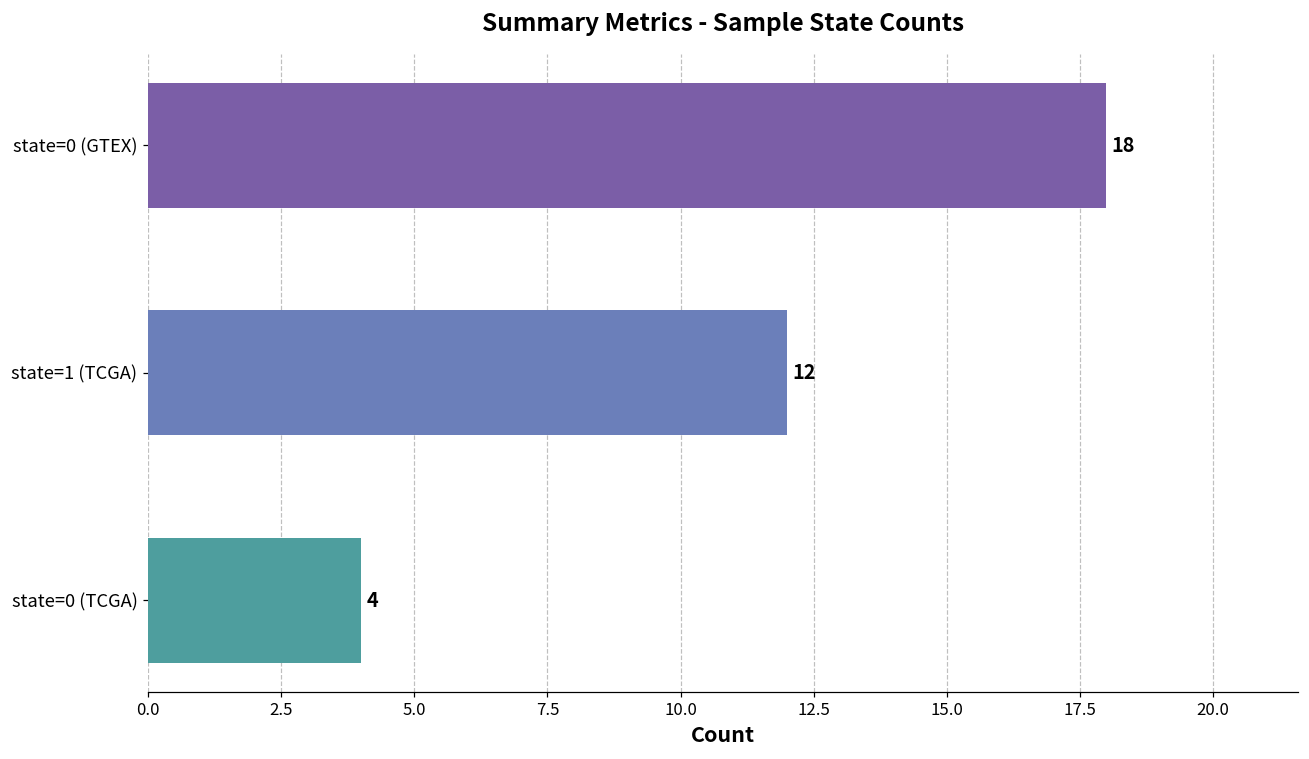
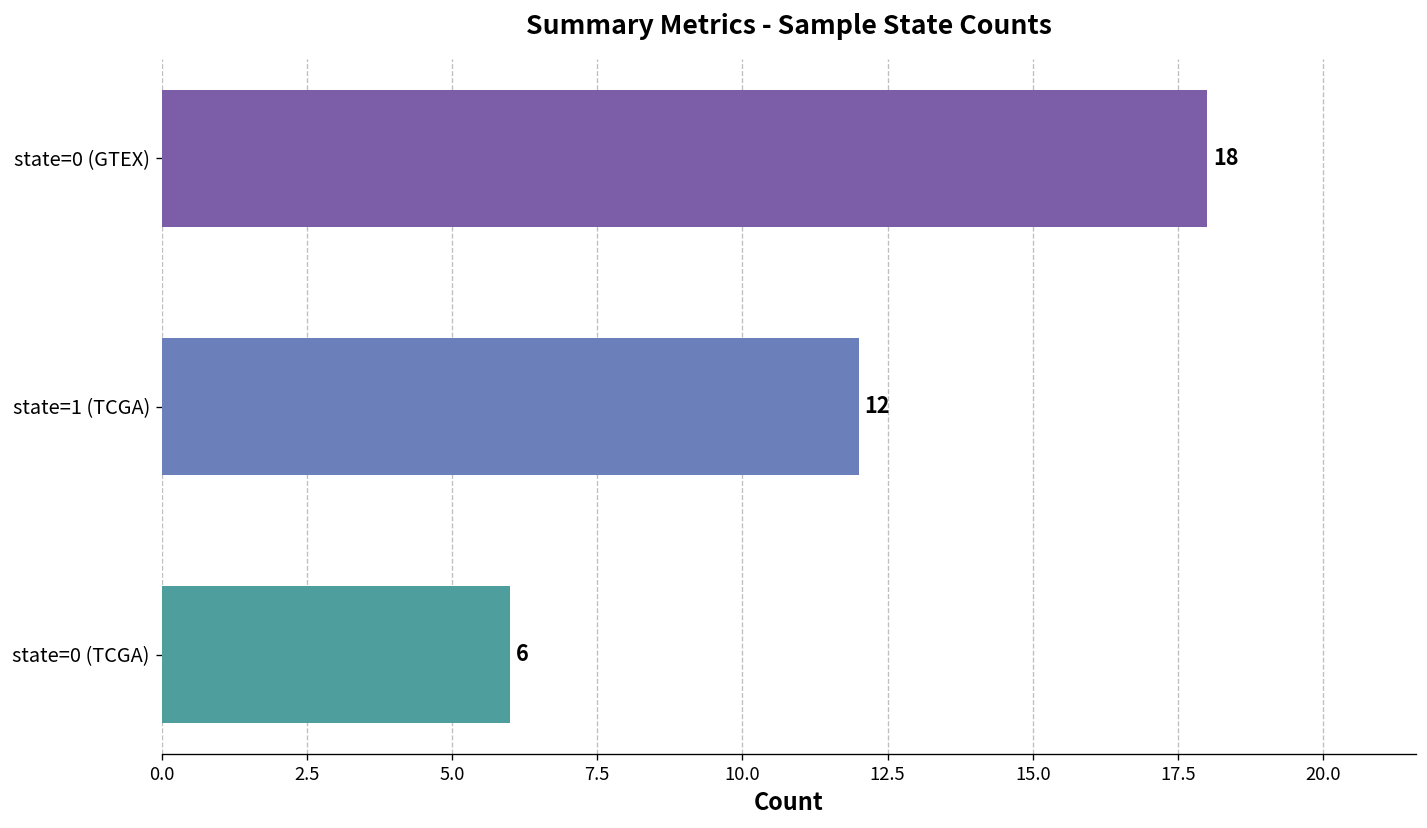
state=0 (TCGA): 4 -> 6
